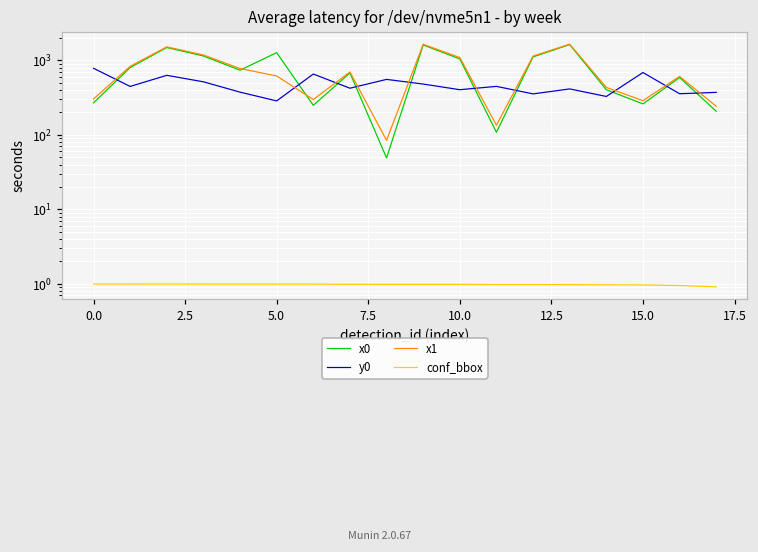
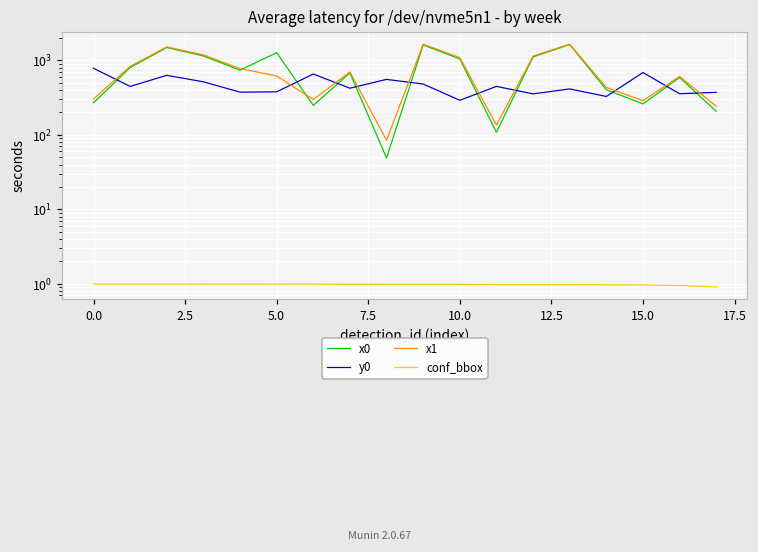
y0, 5.0: 290 -> 400
y0, 10.0: 400 -> 290
